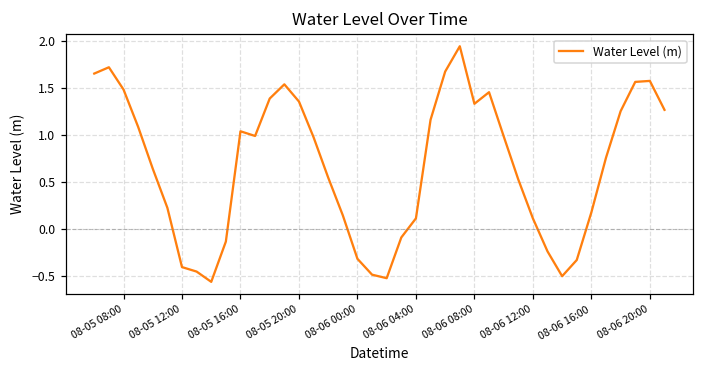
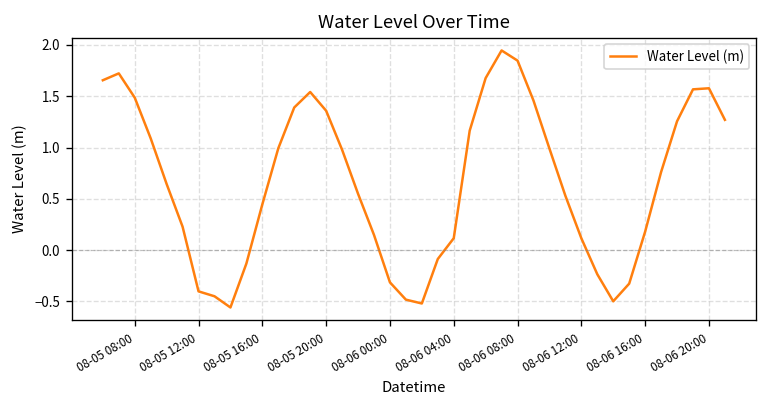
08-05 16:00: 1.0 -> 0.4
08-06 08:00: 1.3 -> 1.8
